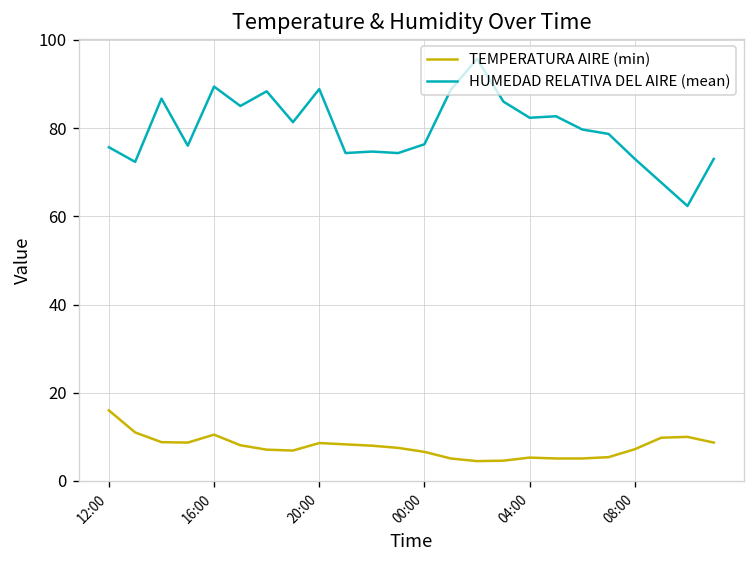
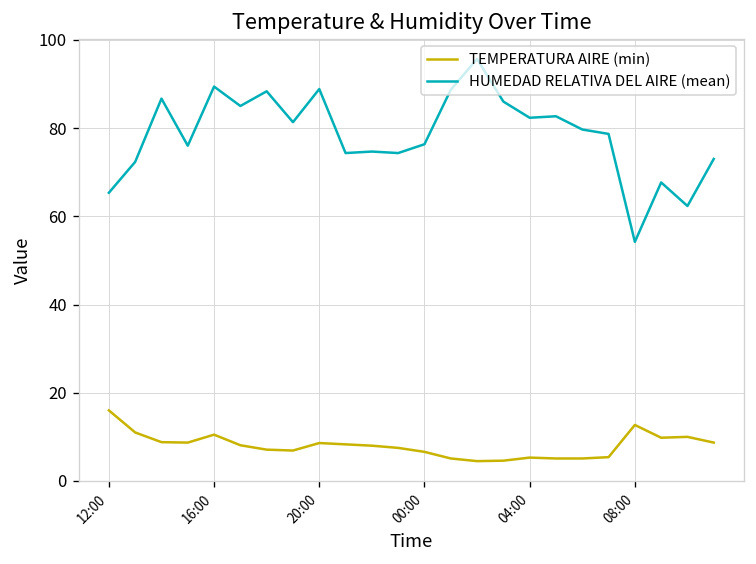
HUMEDAD RELATIVA DEL AIRE (mean), 12:00: 76 -> 65
TEMPERATURA AIRE (min), 08:00: 7 -> 13
HUMEDAD RELATIVA DEL AIRE (mean), 08:00: 73 -> 54
